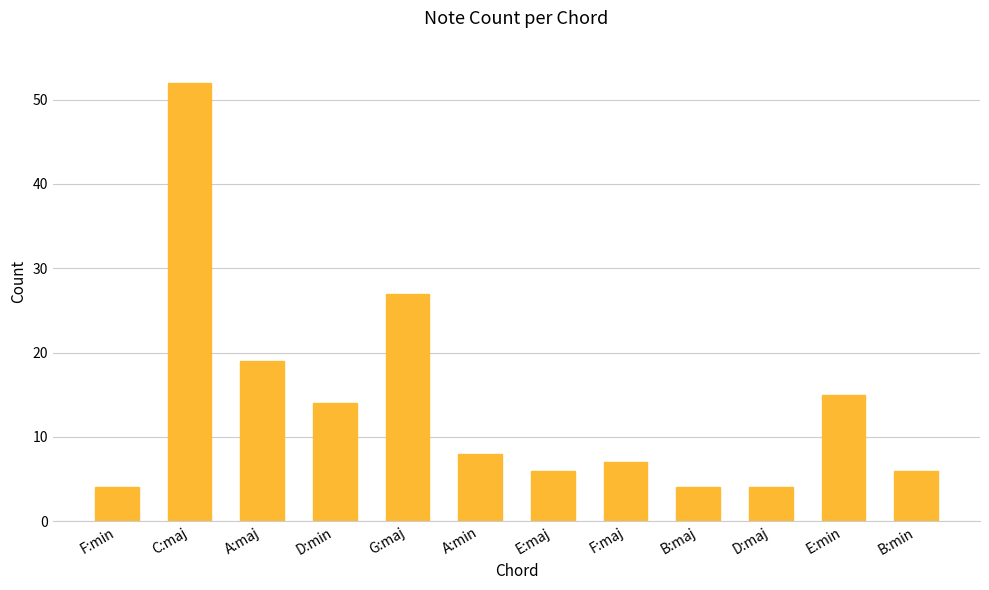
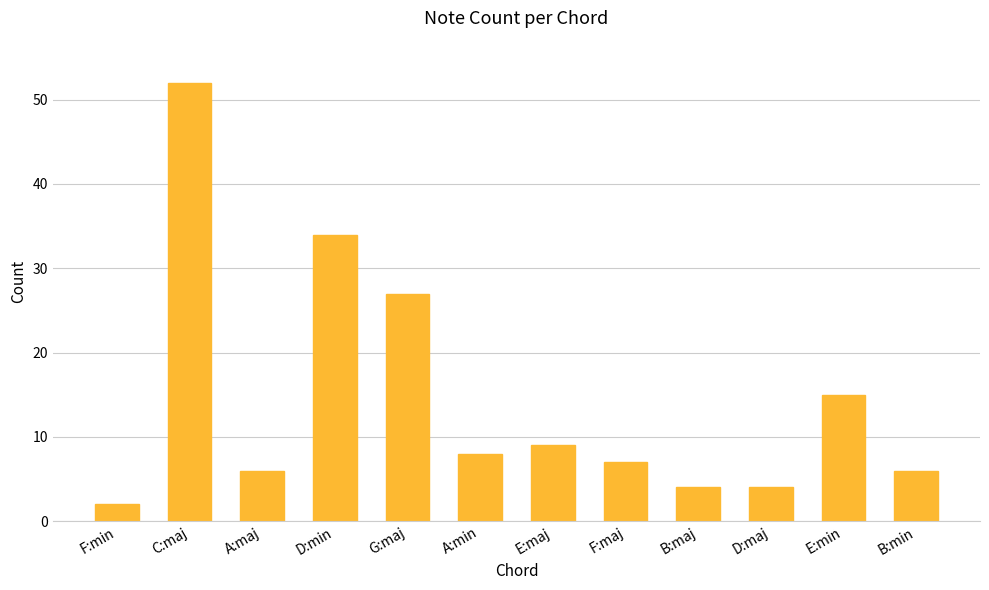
F:min: 4 -> 2
A:maj: 19 -> 6
D:min: 14 -> 34
E:maj: 6 -> 9
